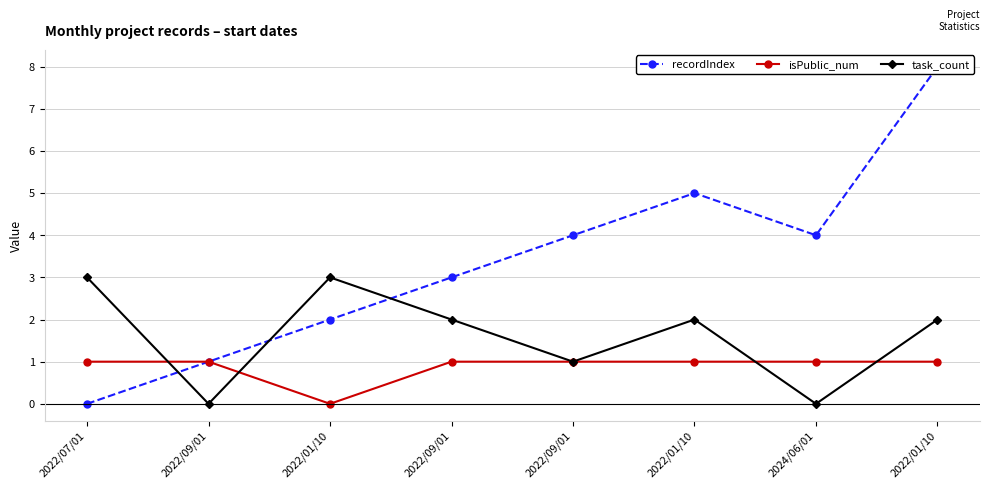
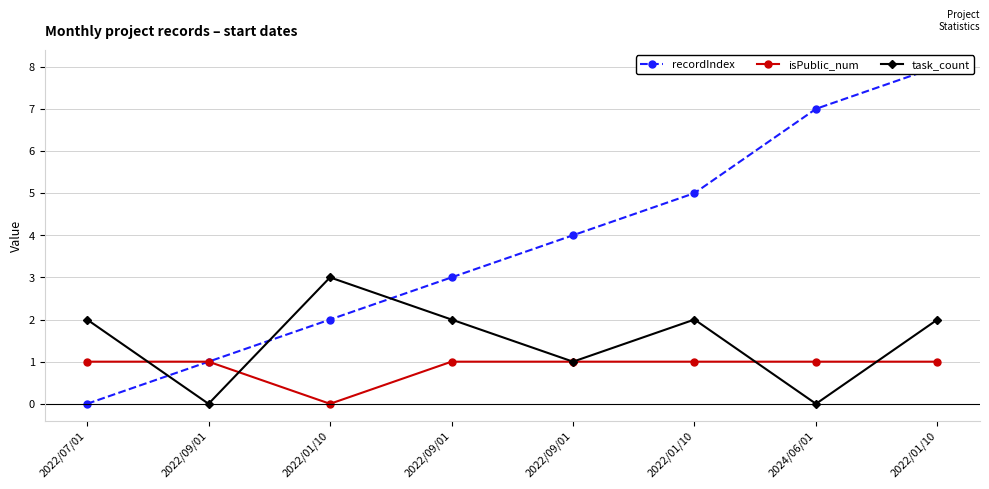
task_count, 2022/07/01: 3 -> 2
recordIndex, 2024/06/01: 4 -> 7
